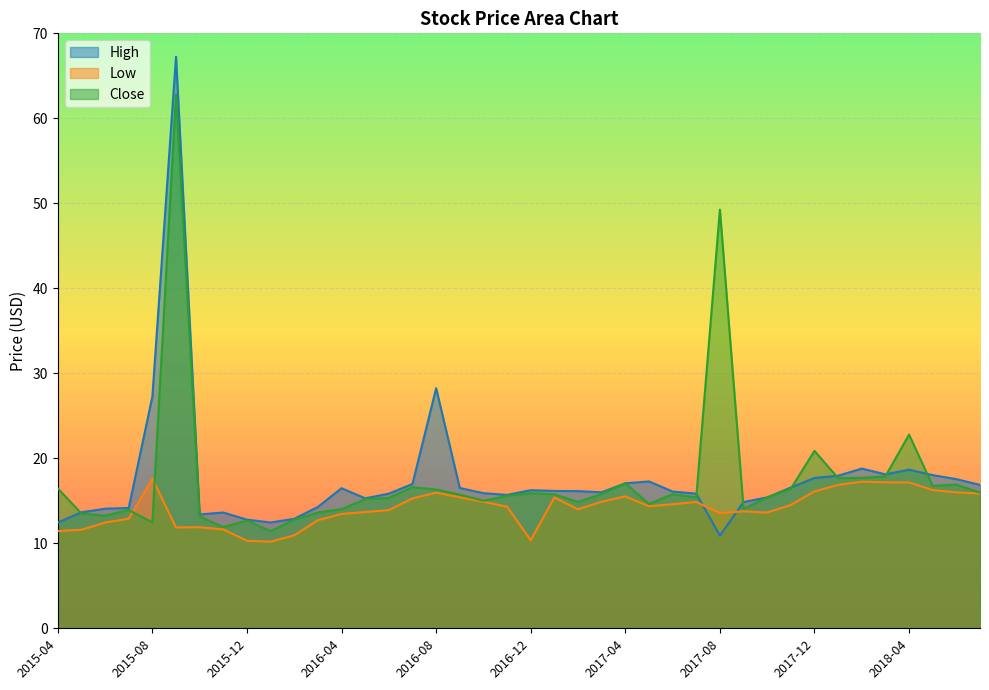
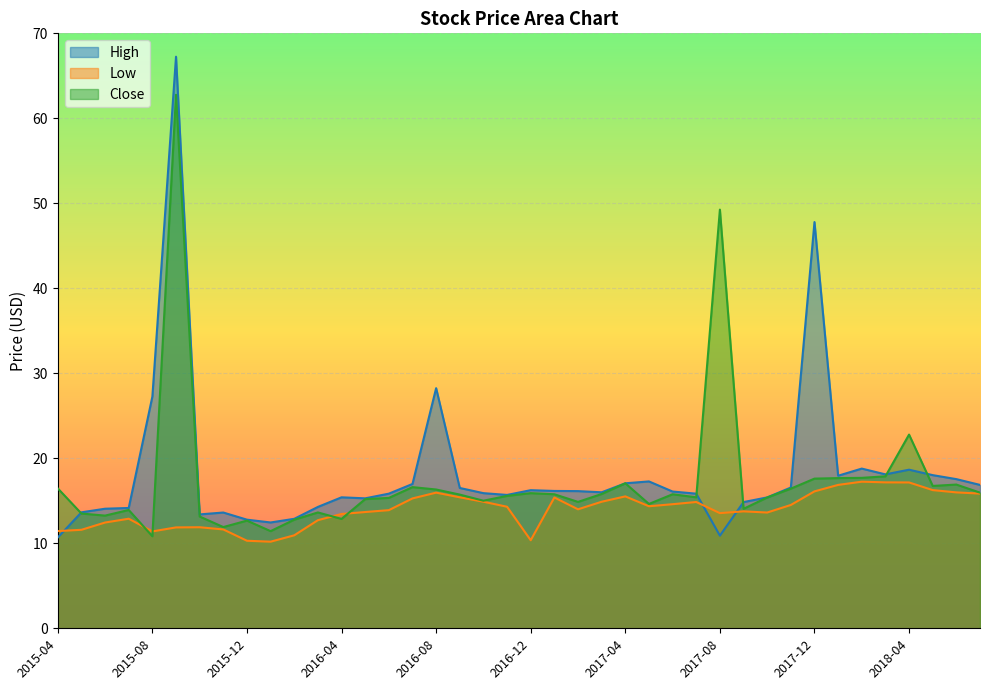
High, 2015-04: 12 -> 11
Low, 2015-08: 18 -> 11
Close, 2015-08: 12 -> 11
High, 2016-04: 16 -> 15
Close, 2016-04: 14 -> 13
High, 2017-12: 18 -> 48
Close, 2017-12: 21 -> 18
